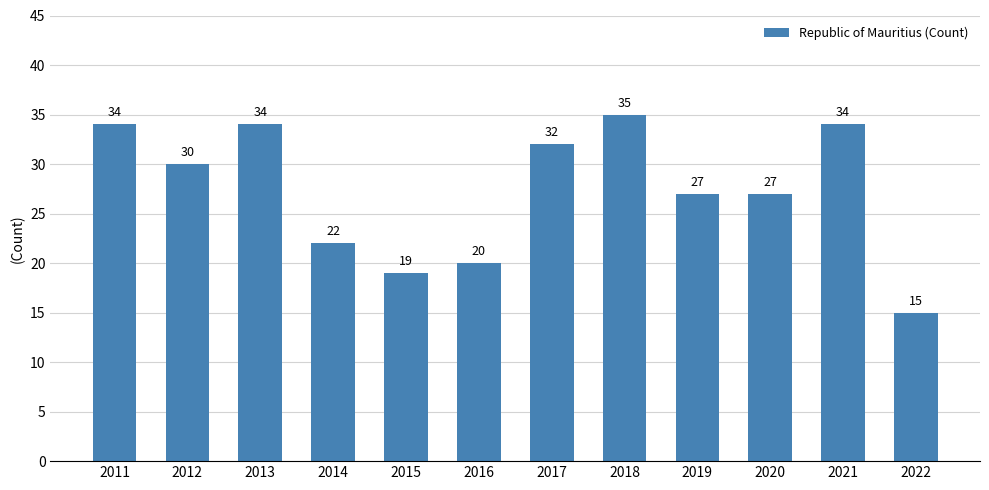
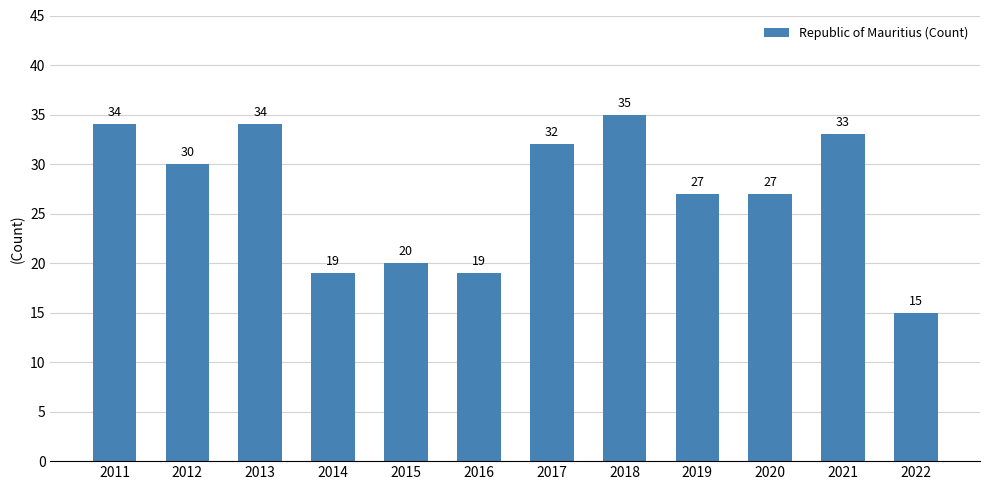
2014: 22 -> 19
2015: 19 -> 20
2016: 20 -> 19
2021: 34 -> 33
